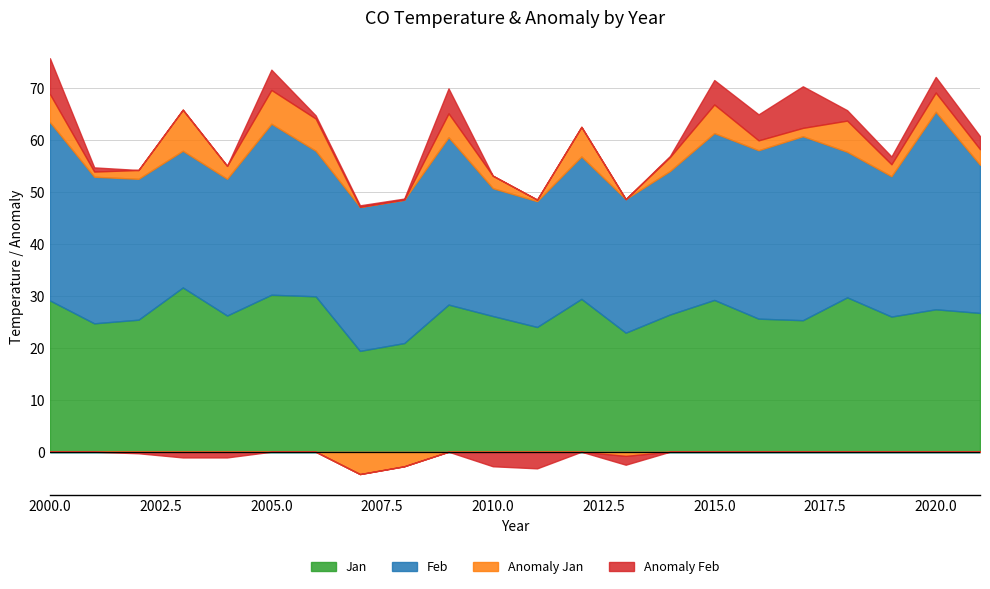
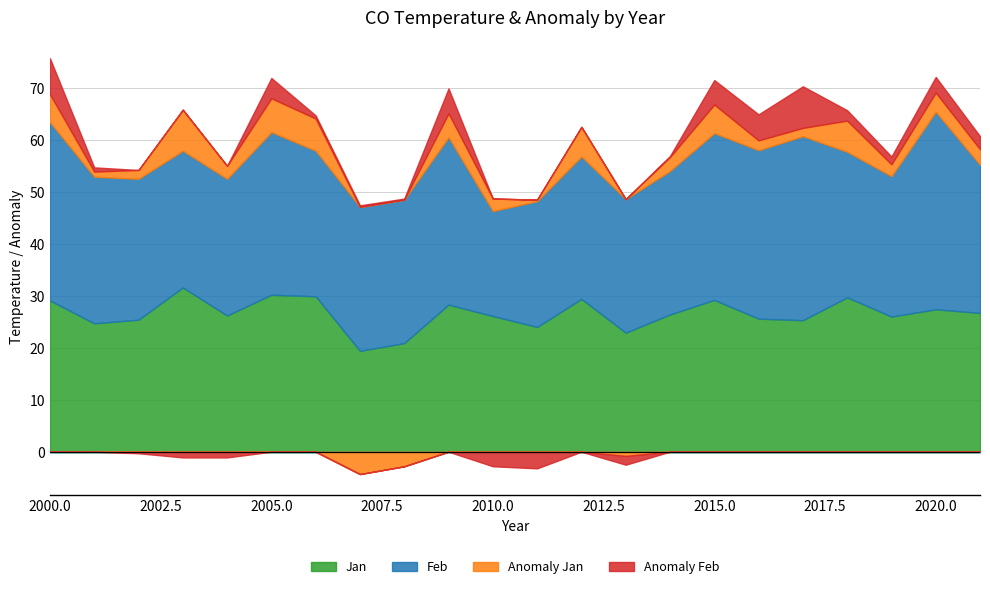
Feb, 2005.0: 33 -> 31
Feb, 2010.0: 25 -> 20
